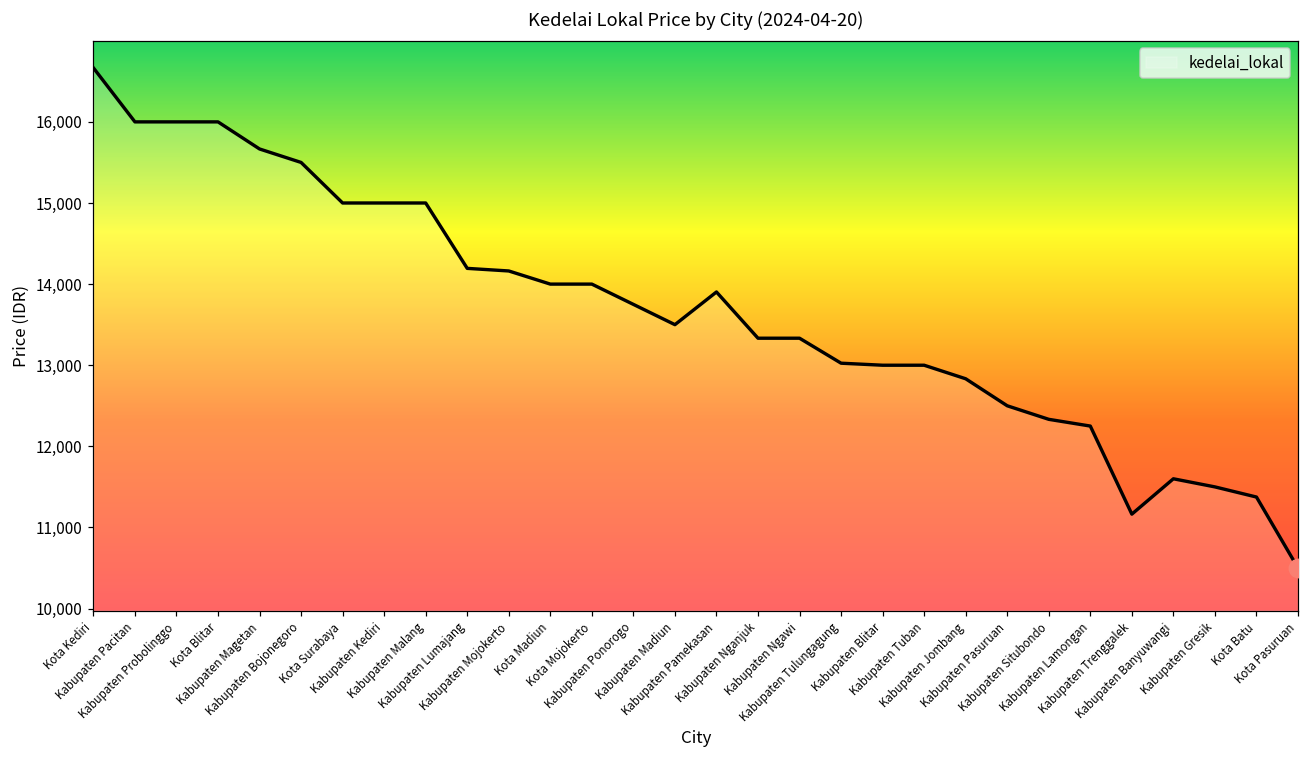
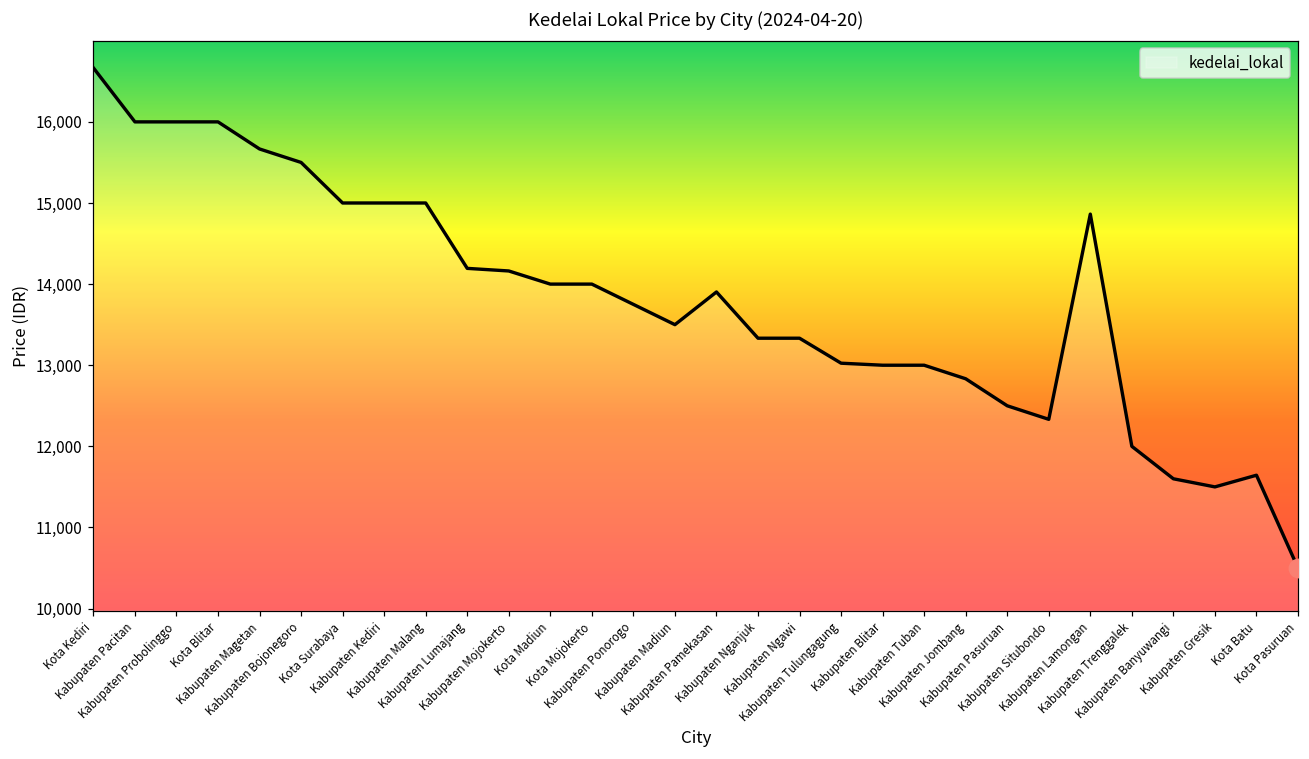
kedelai_lokal, Kabupaten Lamongan: 12,300 -> 14,900
kedelai_lokal, Kabupaten Trenggalek: 11,200 -> 12,000
kedelai_lokal, Kota Batu: 11,400 -> 11,600
